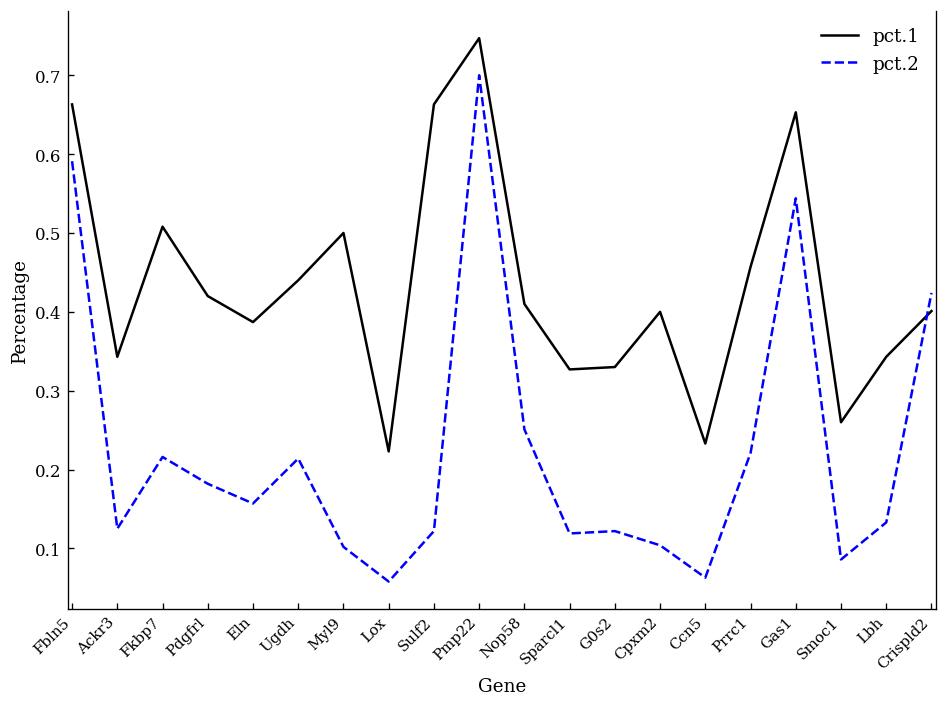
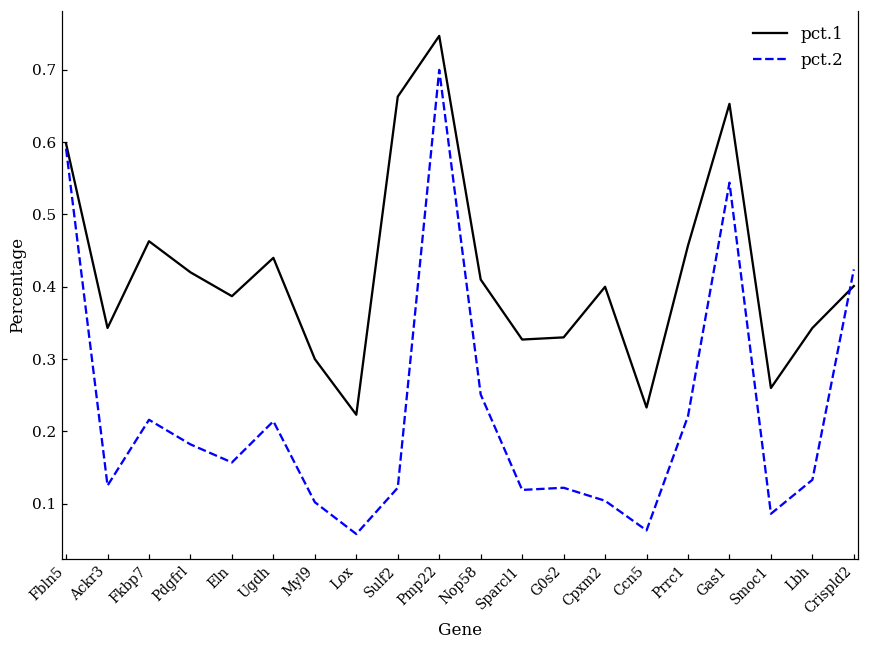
pct.1, Fbln5: 0.66 -> 0.60
pct.1, Fkbp7: 0.51 -> 0.46
pct.1, Myl9: 0.5 -> 0.3
